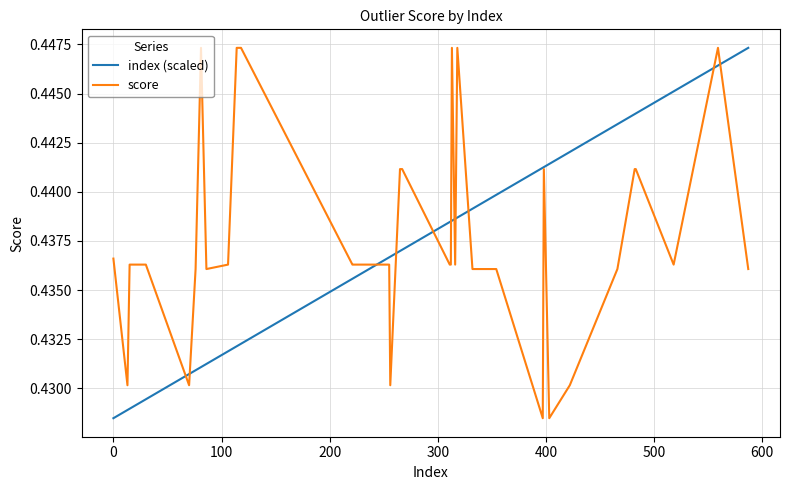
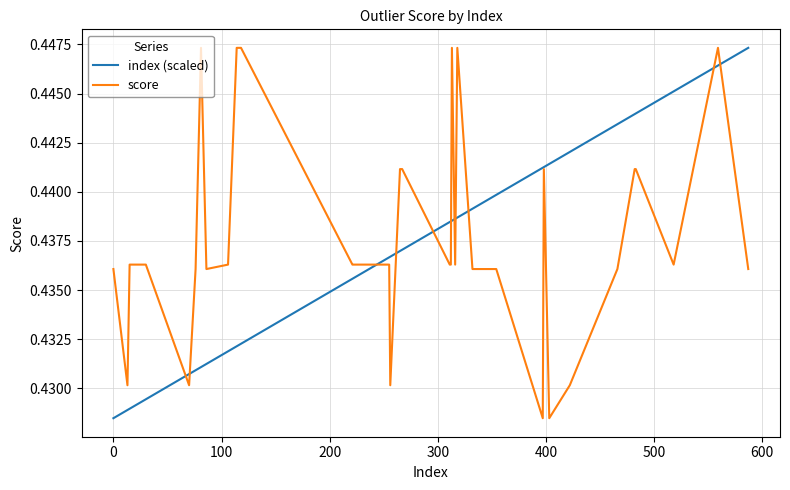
score, 0: 0.4366 -> 0.4361
